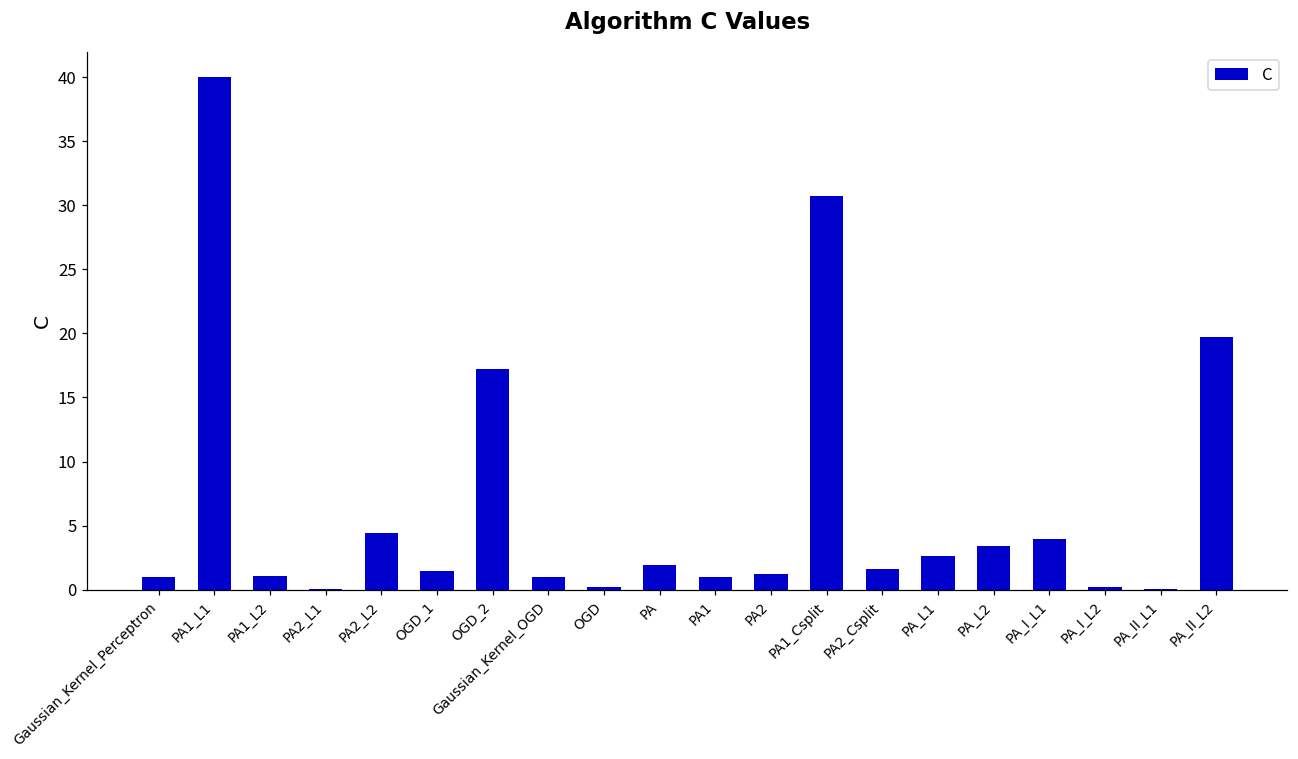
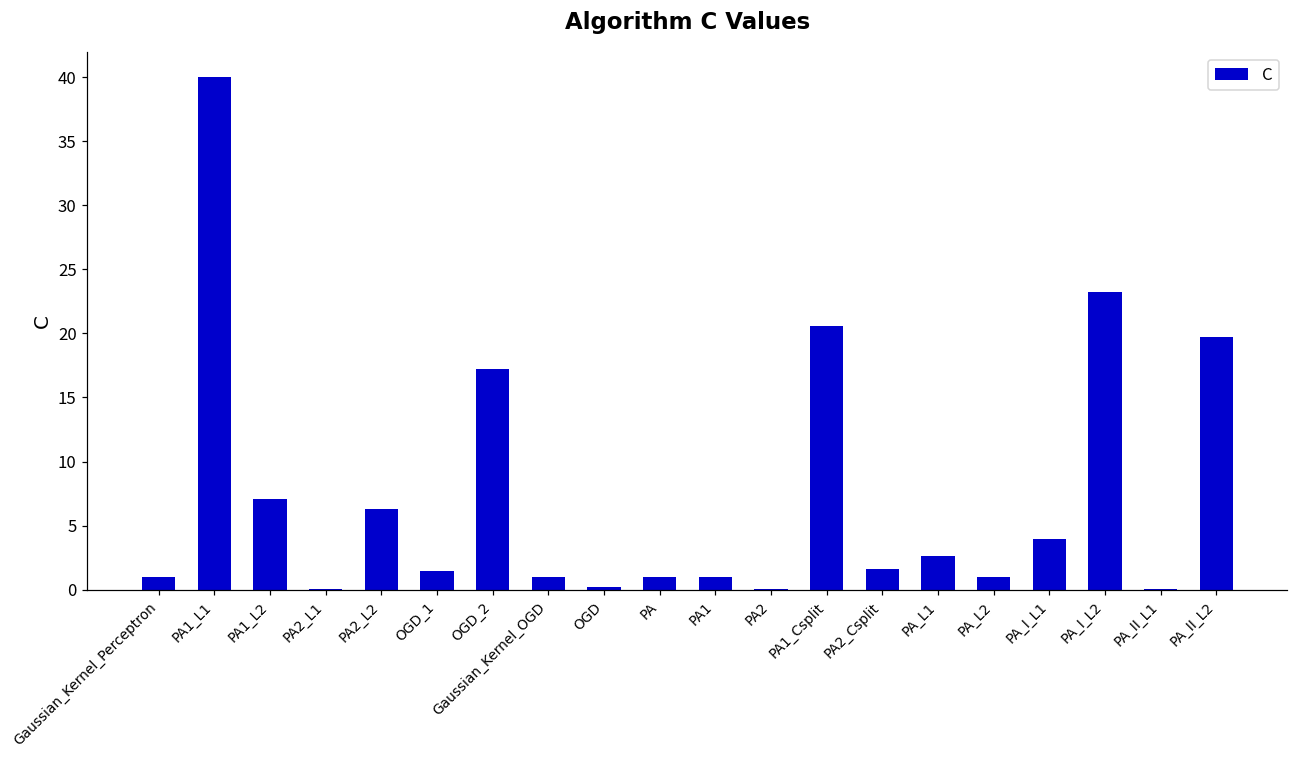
PA1_L2: 1.1 -> 7.1
PA2_L2: 4.4 -> 6.3
PA: 1.9 -> 1.0
PA2: 1.2 -> 0.1
PA1_Csplit: 30.7 -> 20.5
PA_L2: 3.4 -> 1.0
PA_I_L2: 0.2 -> 23.3
